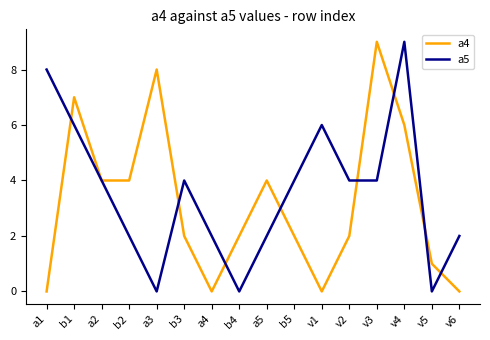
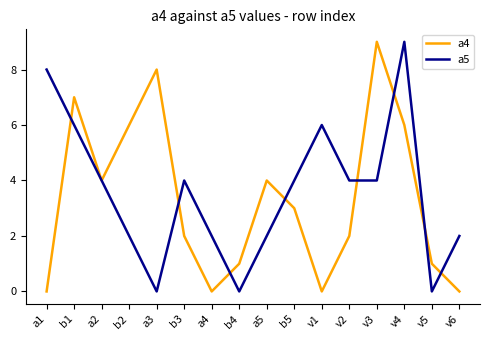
a4, b2: 4 -> 6
a4, b4: 2 -> 1
a4, b5: 2 -> 3
